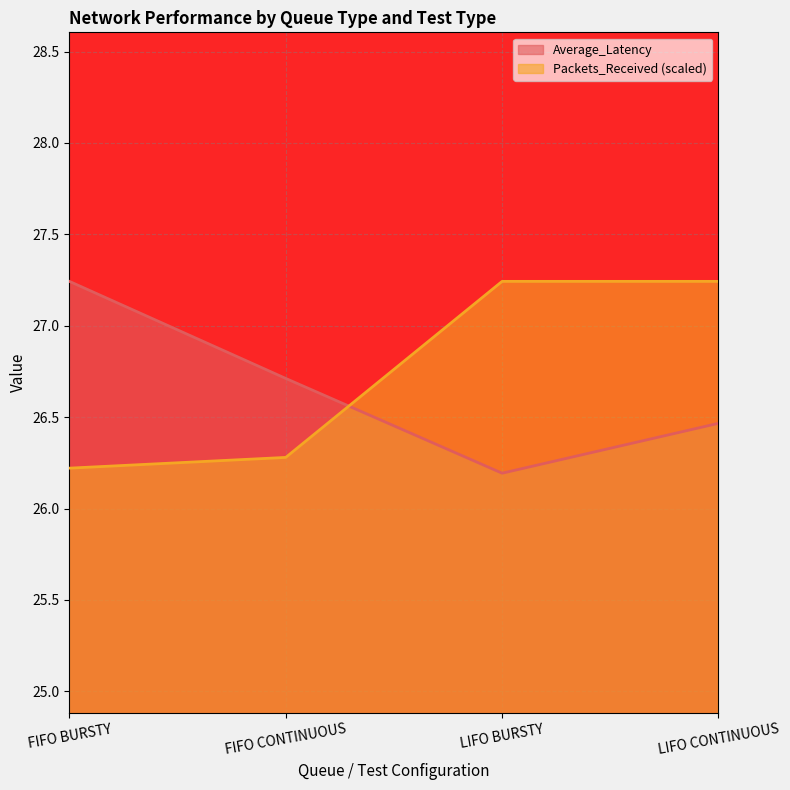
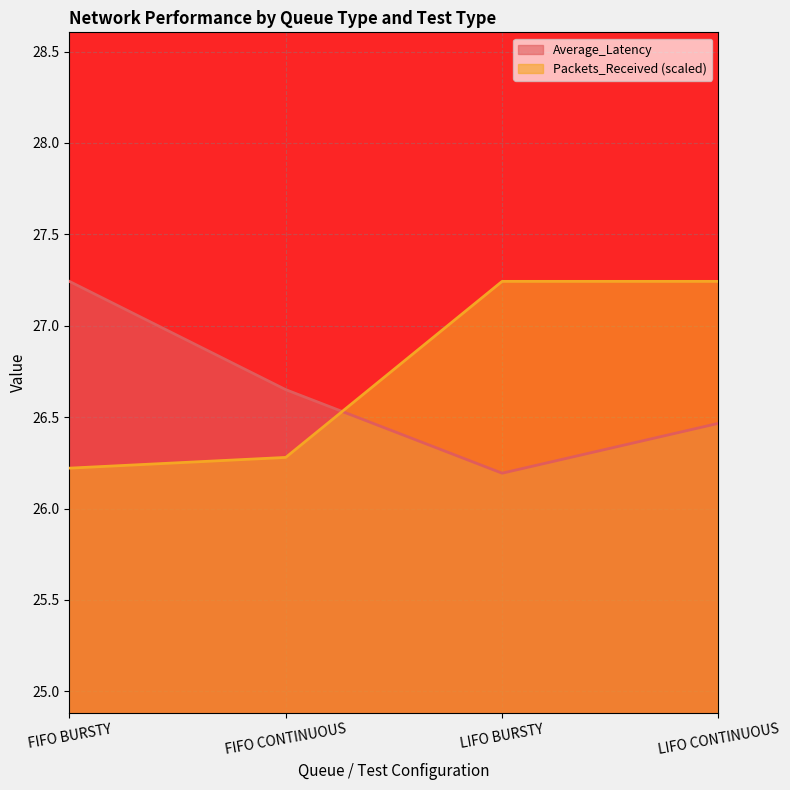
Average_Latency, FIFO CONTINUOUS: 26.71 -> 26.65
